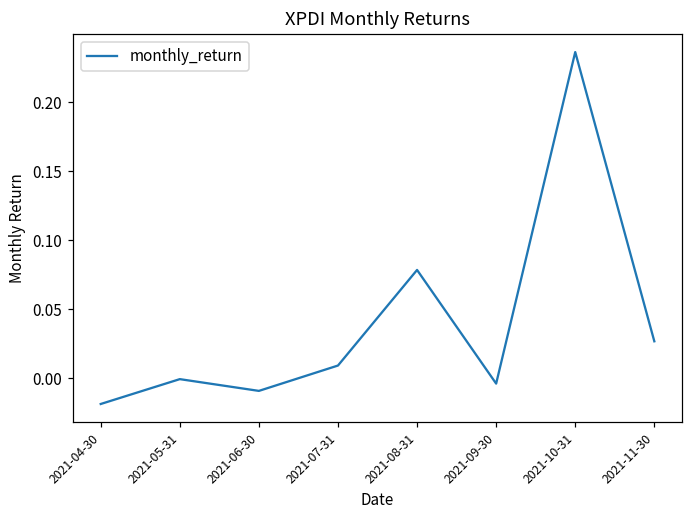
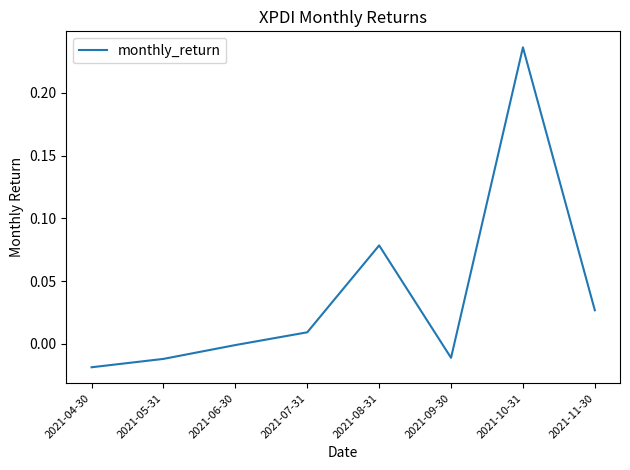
2021-05-31: -0.001 -> -0.012
2021-06-30: -0.009 -> -0.001
2021-09-30: -0.004 -> -0.011
